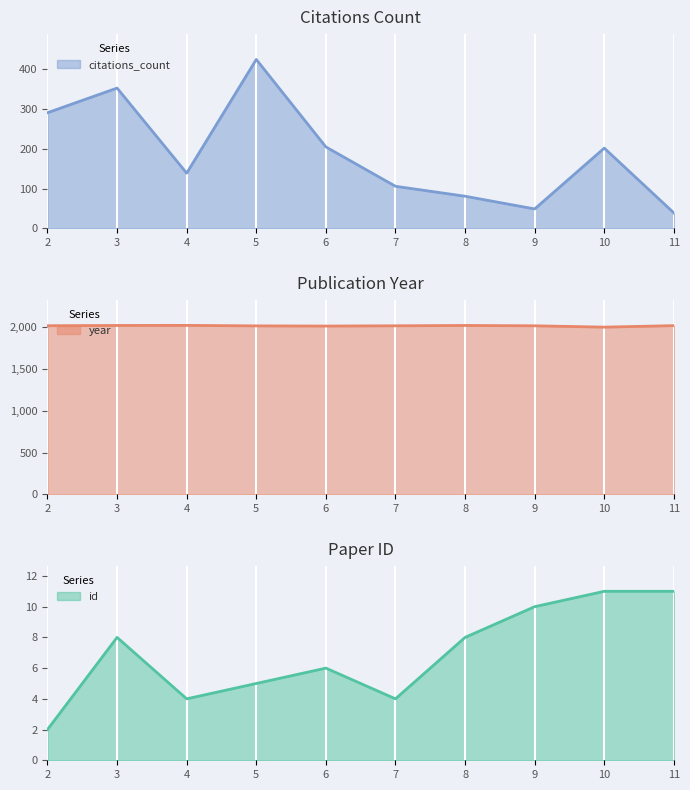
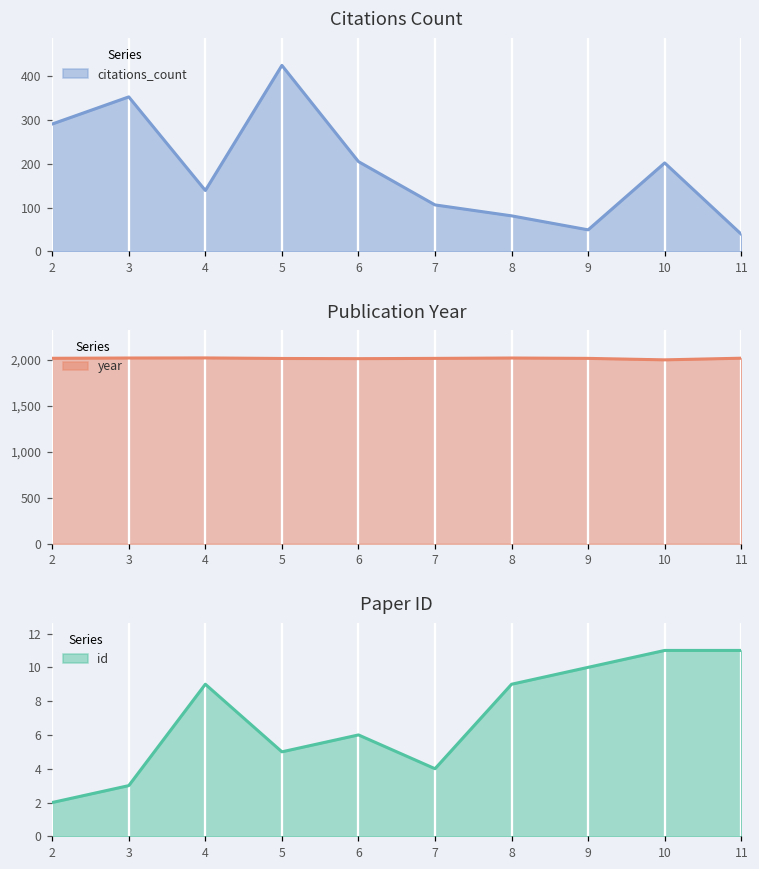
Paper ID, 3: 8 -> 3
Paper ID, 4: 4 -> 9
Paper ID, 8: 8 -> 9
